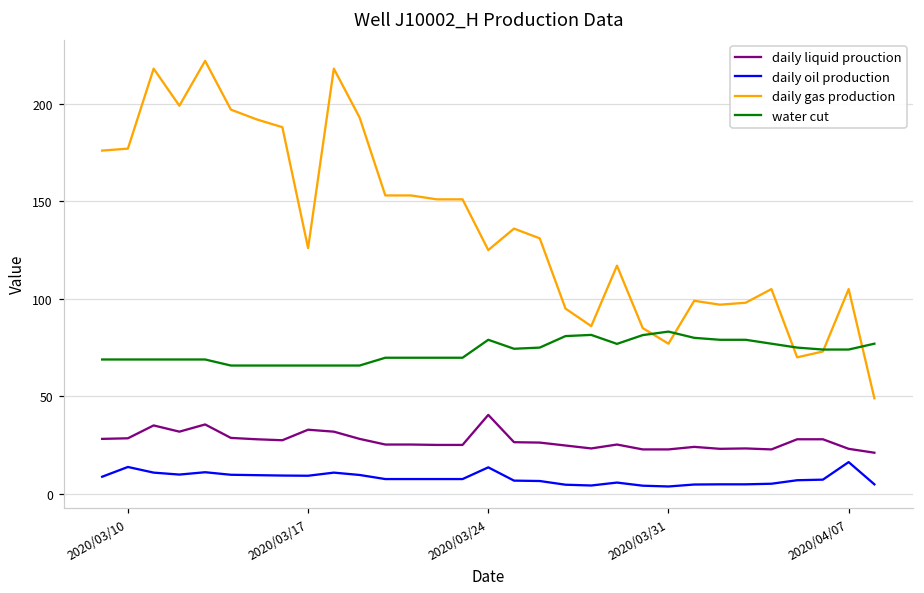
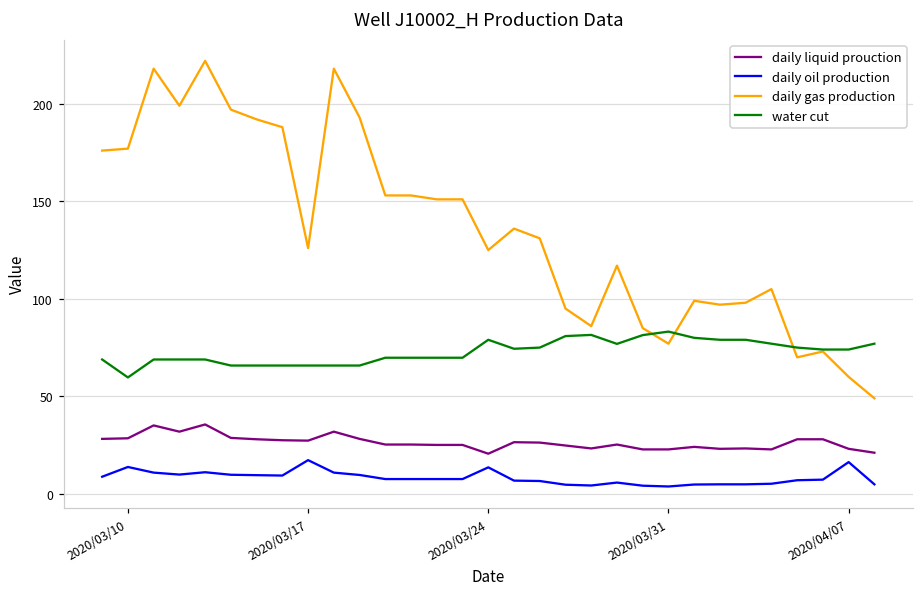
water cut, 2020/03/10: 69 -> 60
daily liquid prouction, 2020/03/17: 33 -> 27
daily oil production, 2020/03/17: 9 -> 17
daily liquid prouction, 2020/03/24: 41 -> 21
daily gas production, 2020/04/07: 105 -> 60
